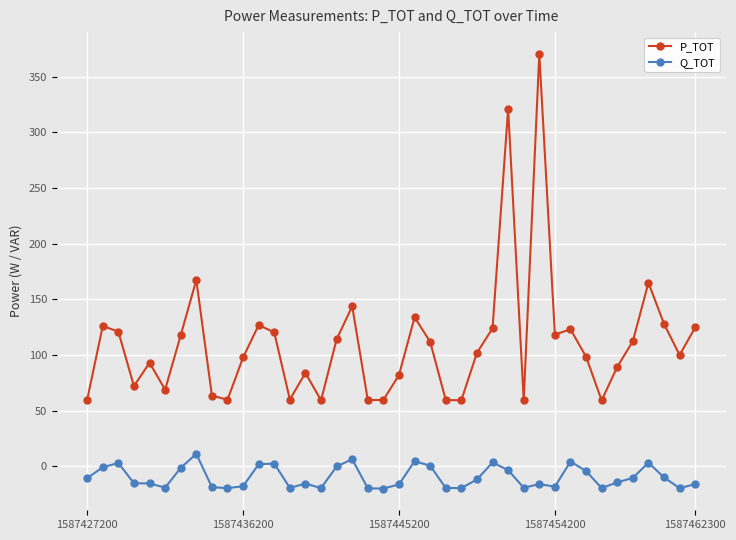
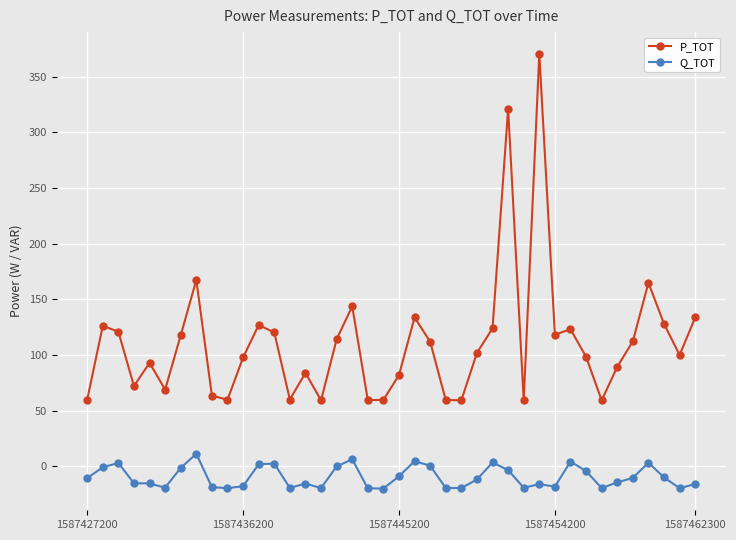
Q_TOT, 1587445200: -16 -> -9
P_TOT, 1587462300: 125 -> 134
